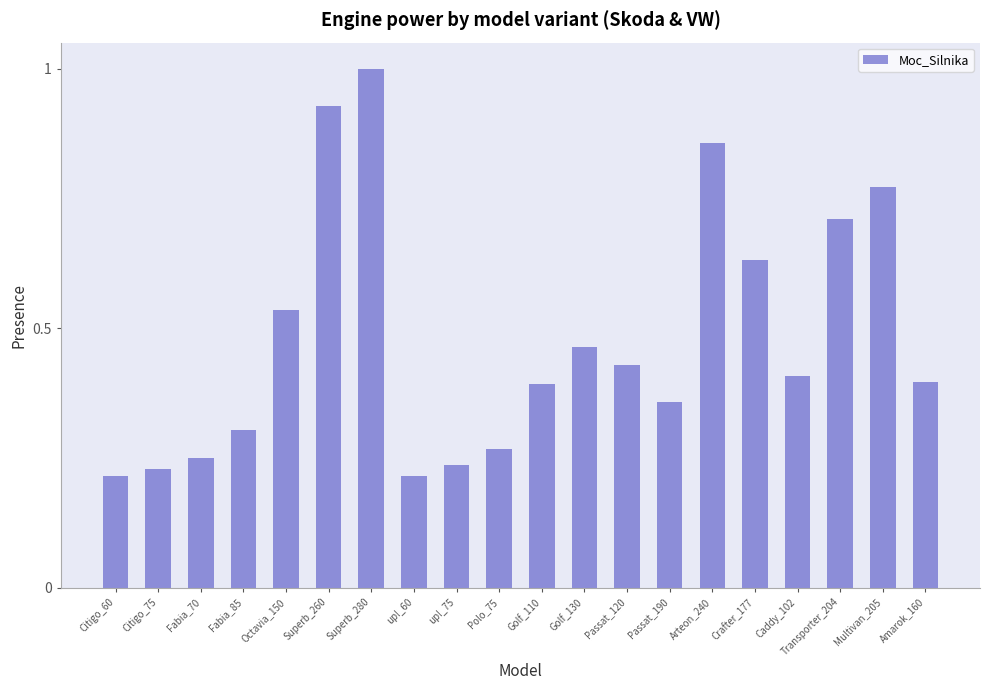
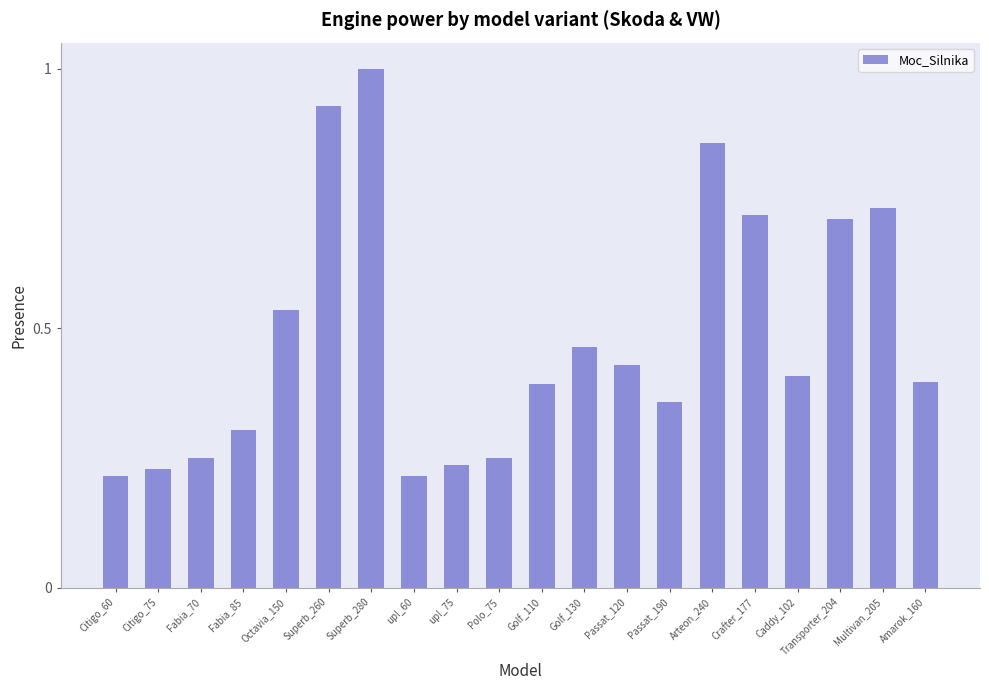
Polo_75: 0.27 -> 0.25
Crafter_177: 0.63 -> 0.72
Multivan_205: 0.77 -> 0.73
